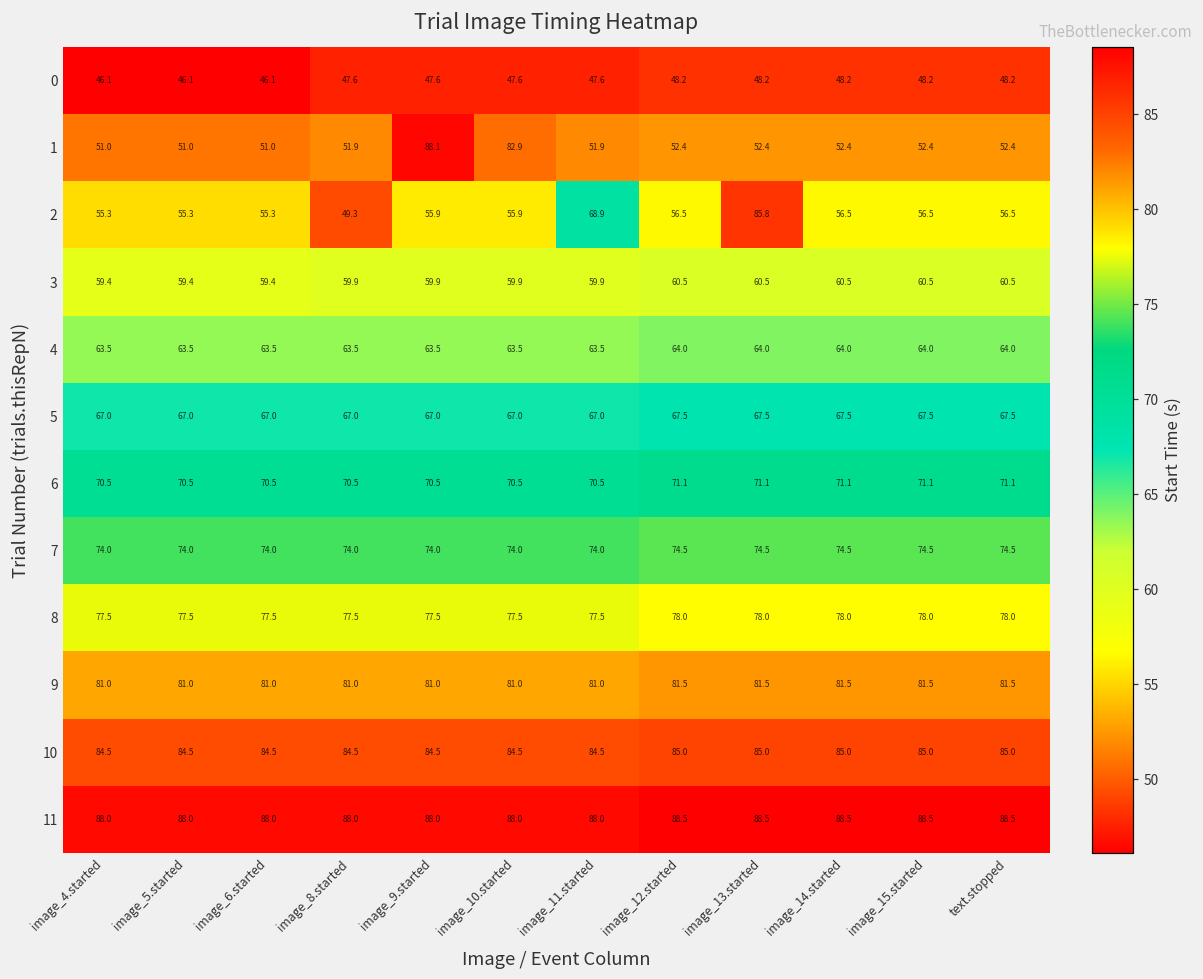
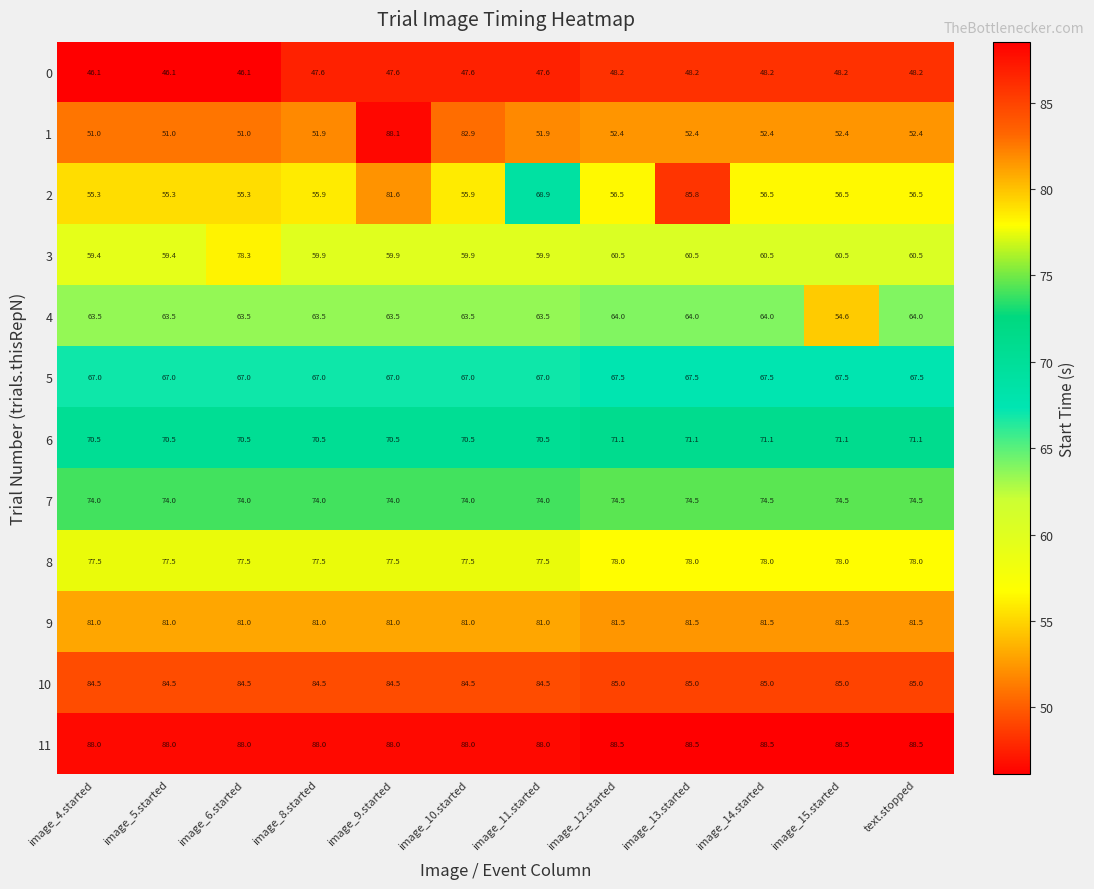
2, image_8.started: 49.3 -> 55.9
2, image_9.started: 55.9 -> 81.6
3, image_6.started: 59.4 -> 78.3
4, image_15.started: 64.0 -> 54.6
